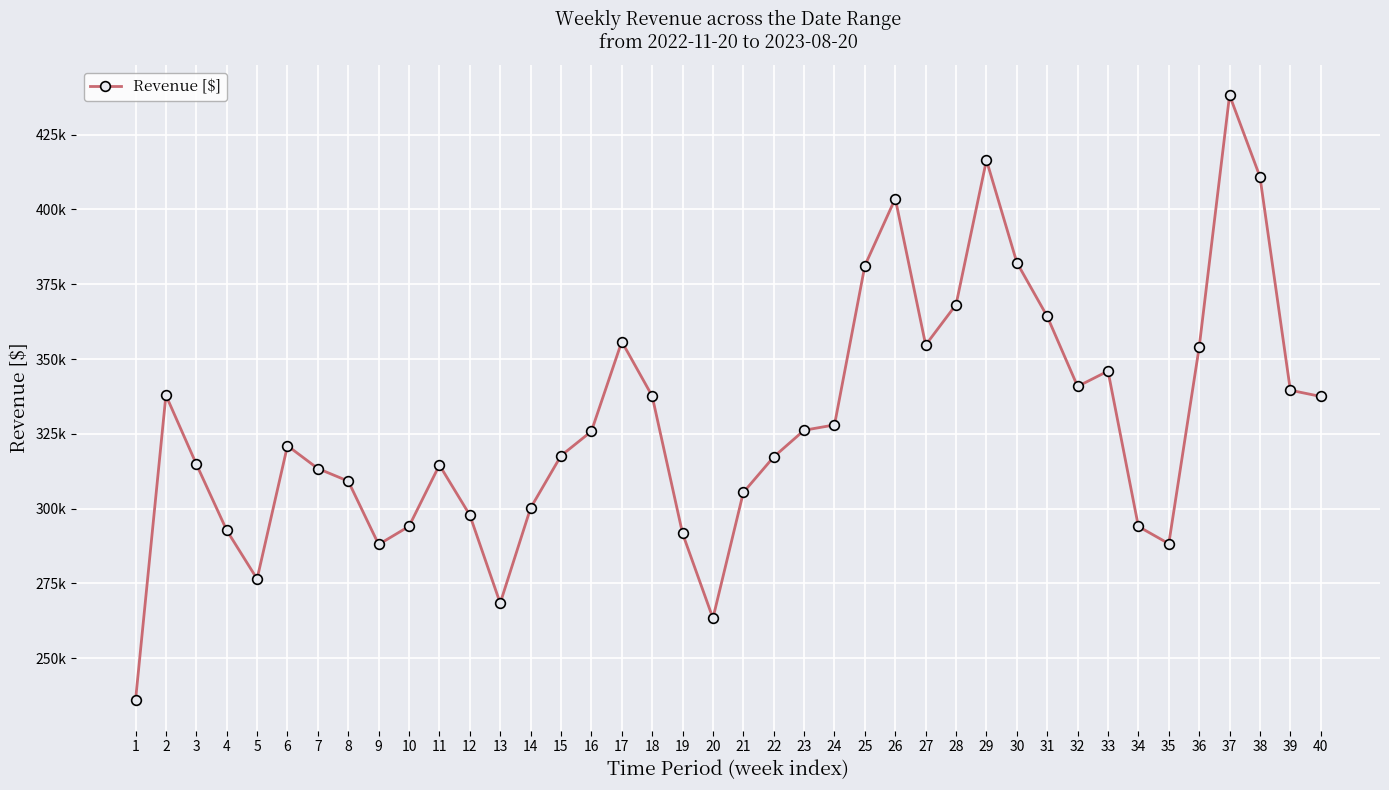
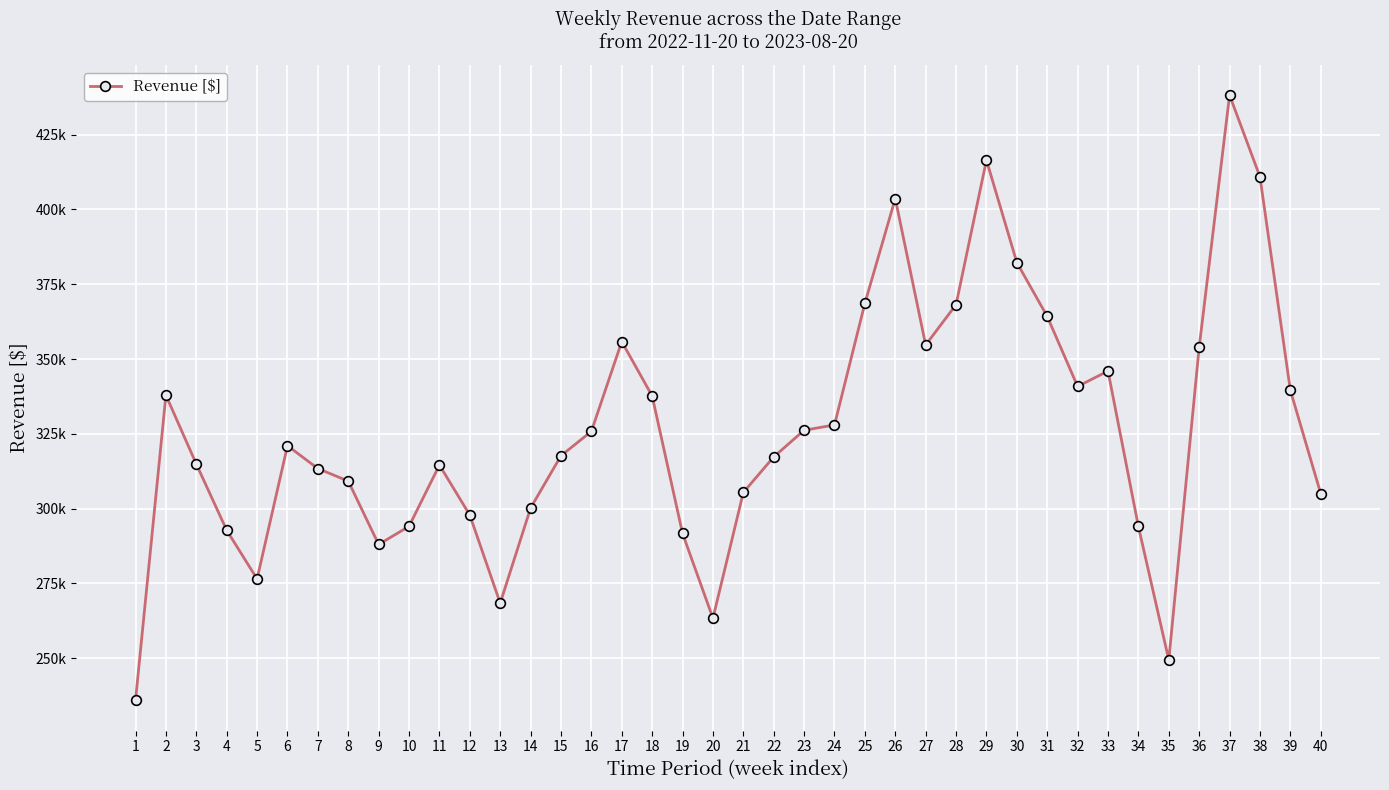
25: 381000 -> 369000
35: 288000 -> 249000
40: 337000 -> 305000
